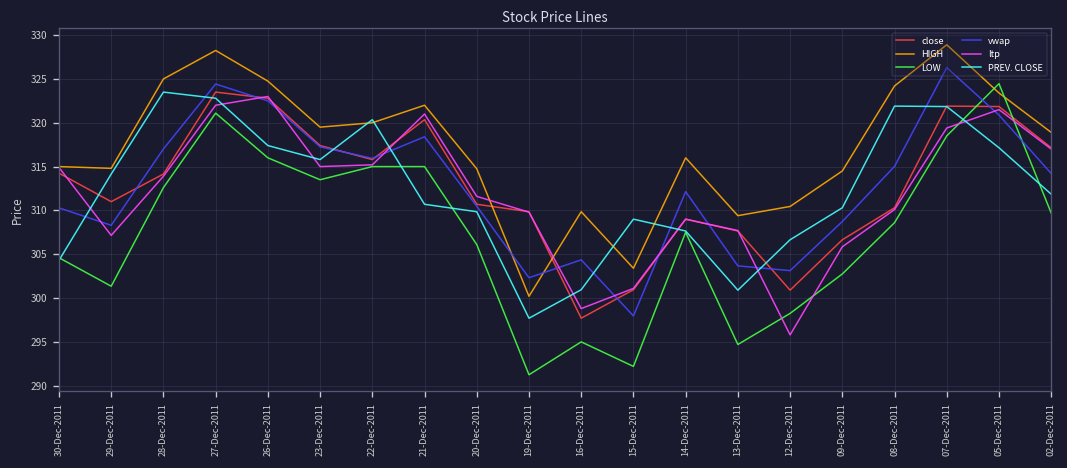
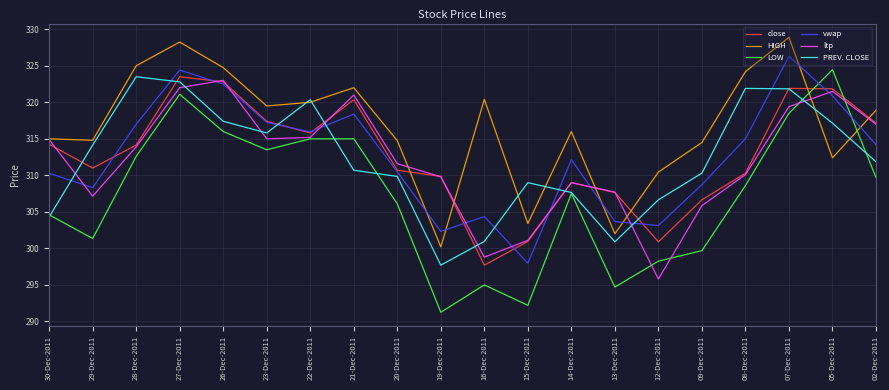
HIGH, 16-Dec-2011: 310 -> 320
HIGH, 13-Dec-2011: 309 -> 302
LOW, 09-Dec-2011: 303 -> 300
HIGH, 05-Dec-2011: 323 -> 312
